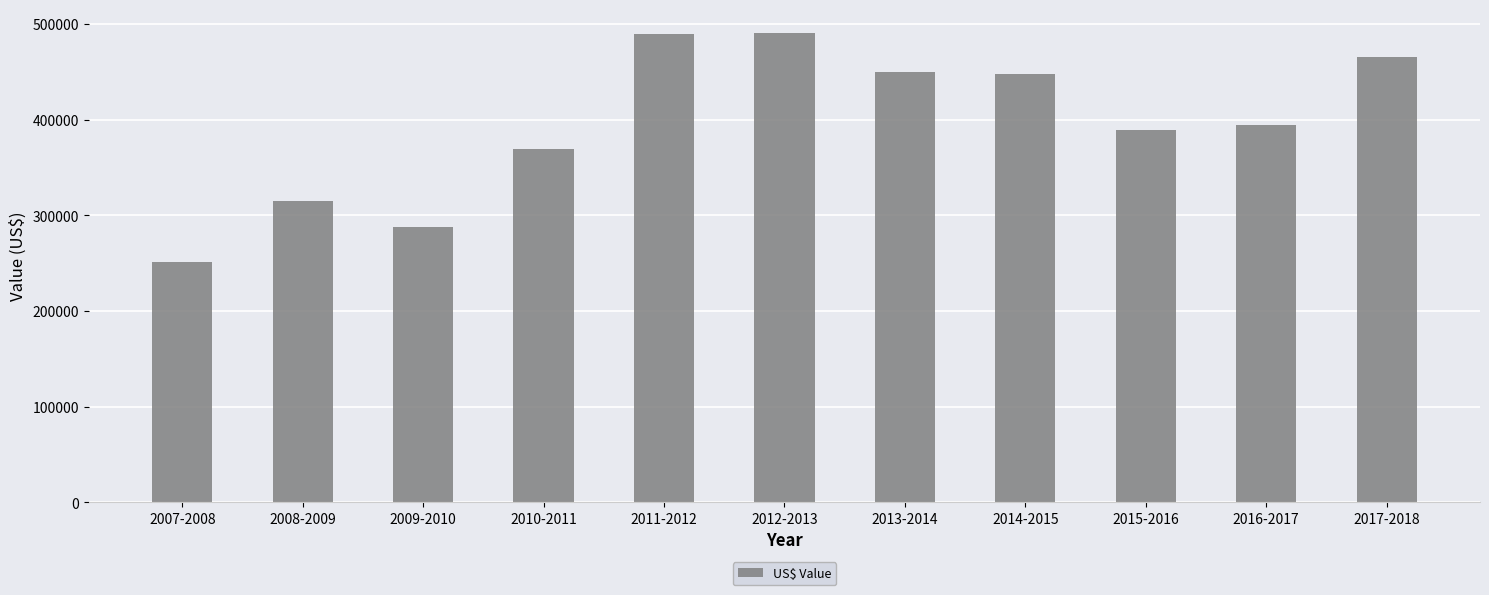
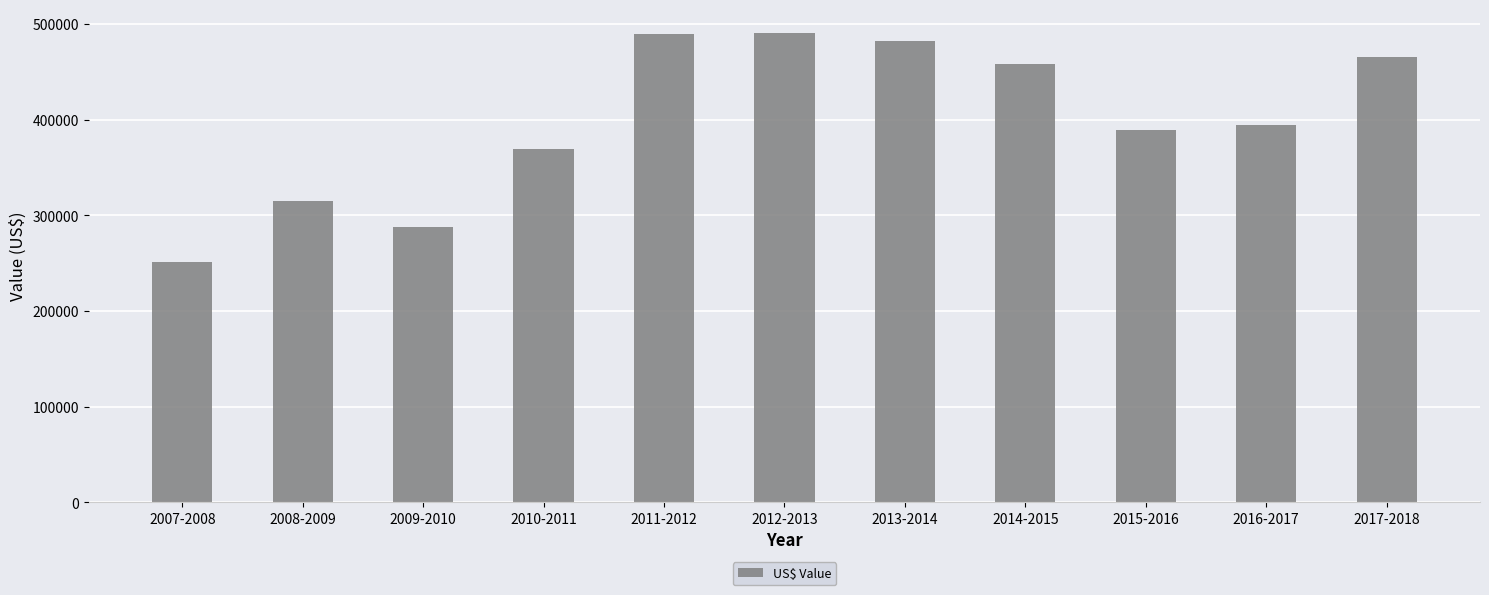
2013-2014: 450000 -> 480000
2014-2015: 450000 -> 460000
